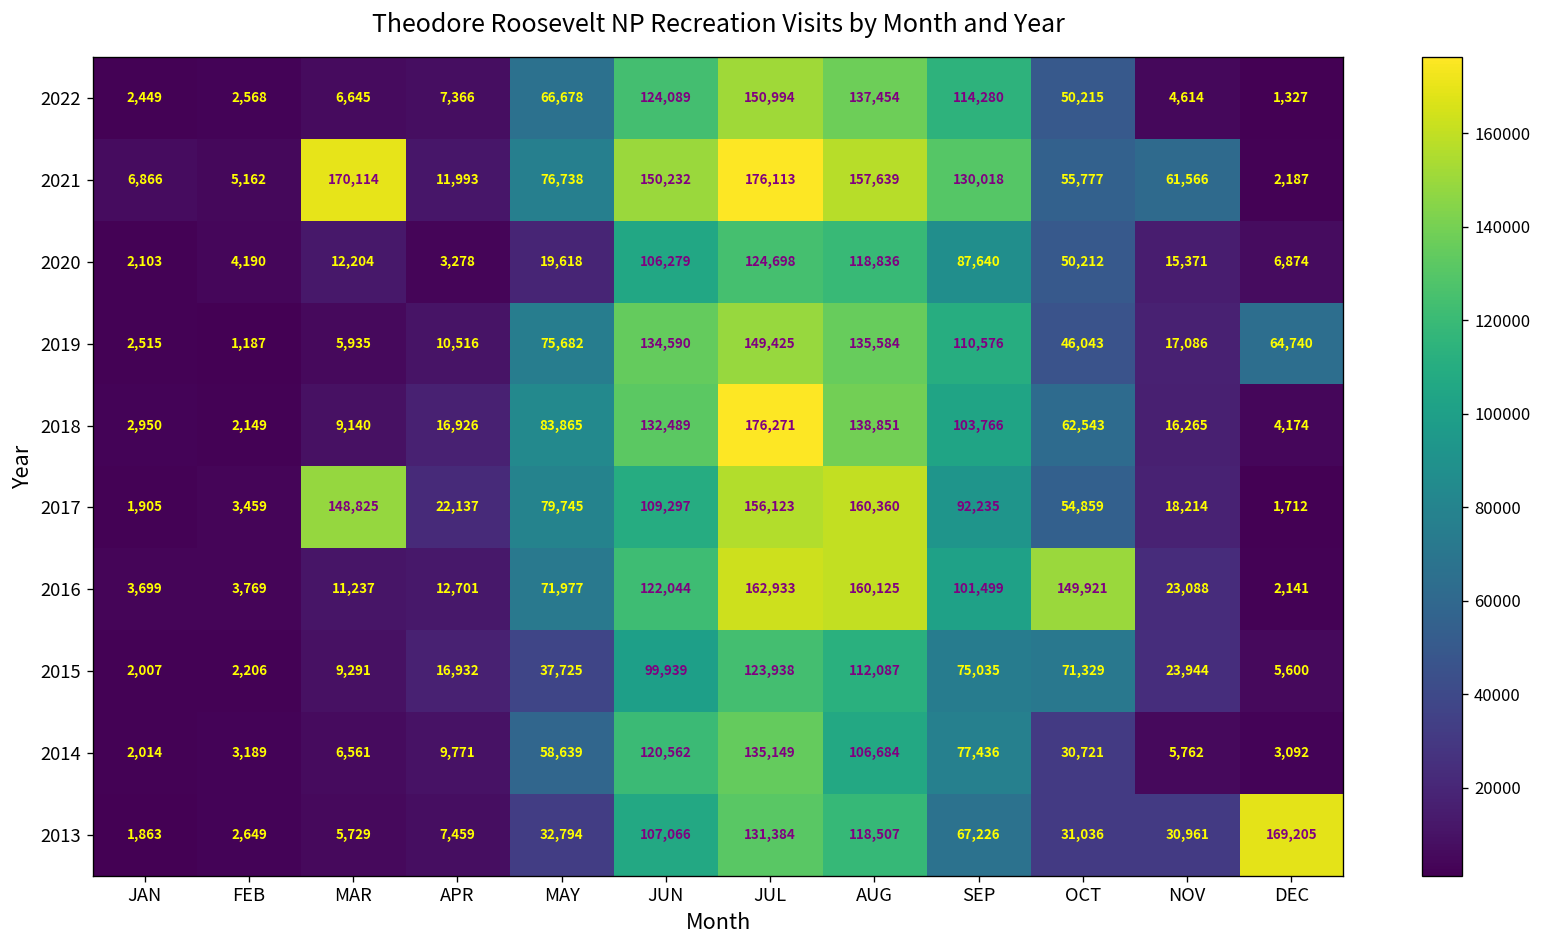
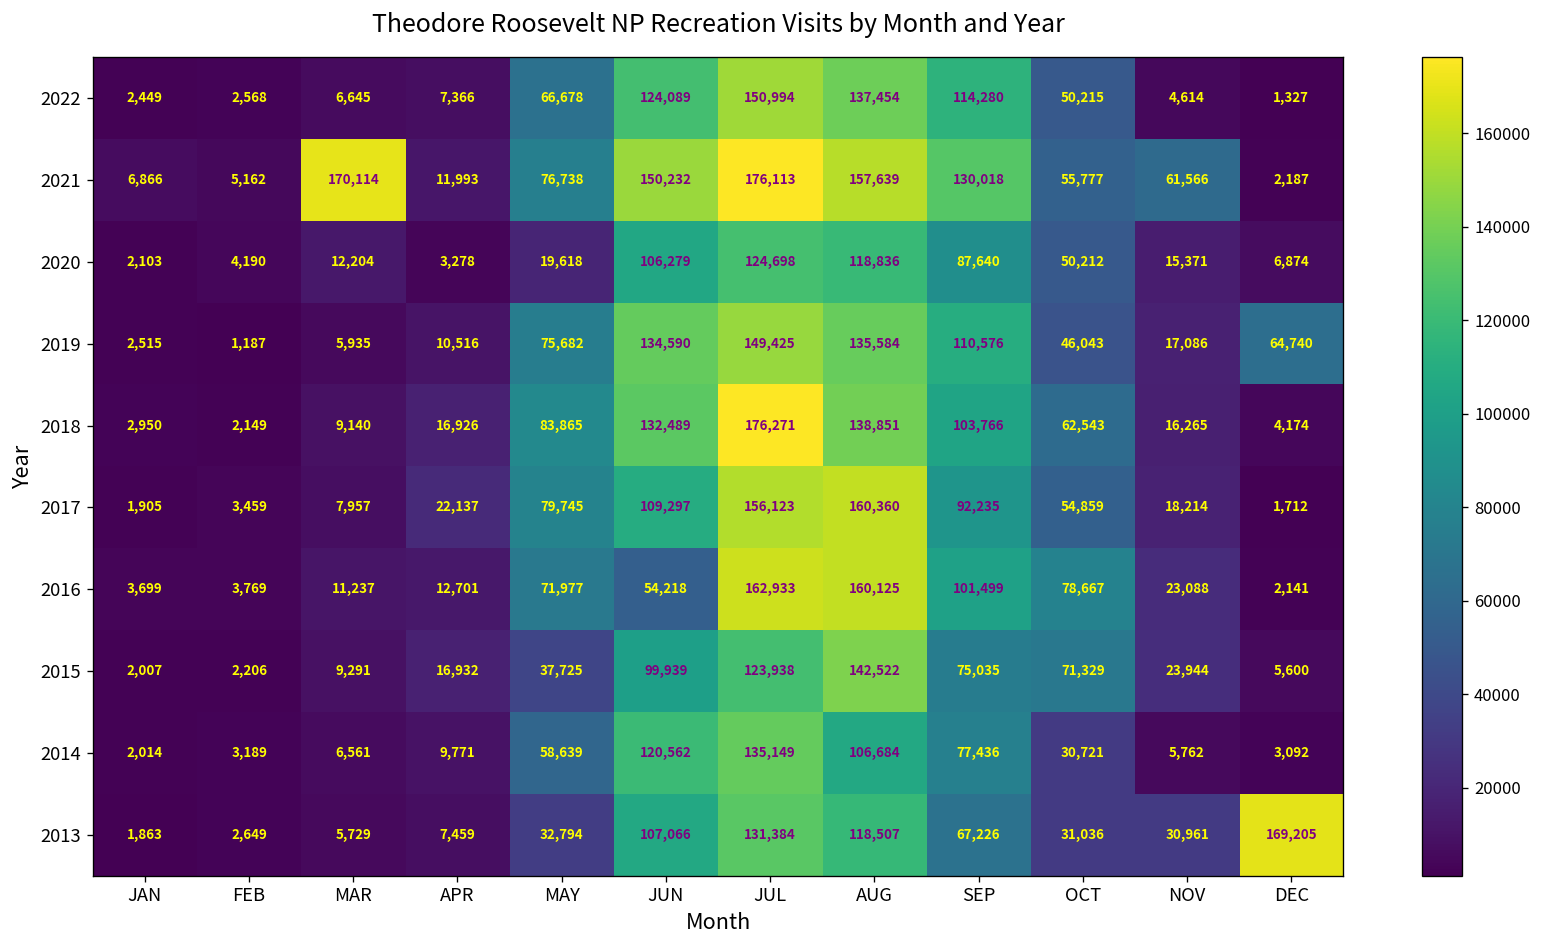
2017, MAR: 148,825 -> 7,957
2016, JUN: 122,044 -> 54,218
2016, OCT: 149,921 -> 78,667
2015, AUG: 112,087 -> 142,522
